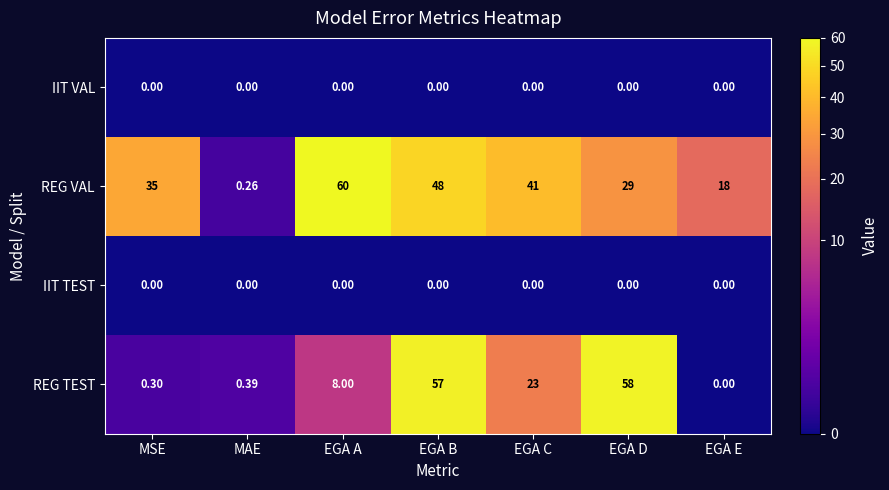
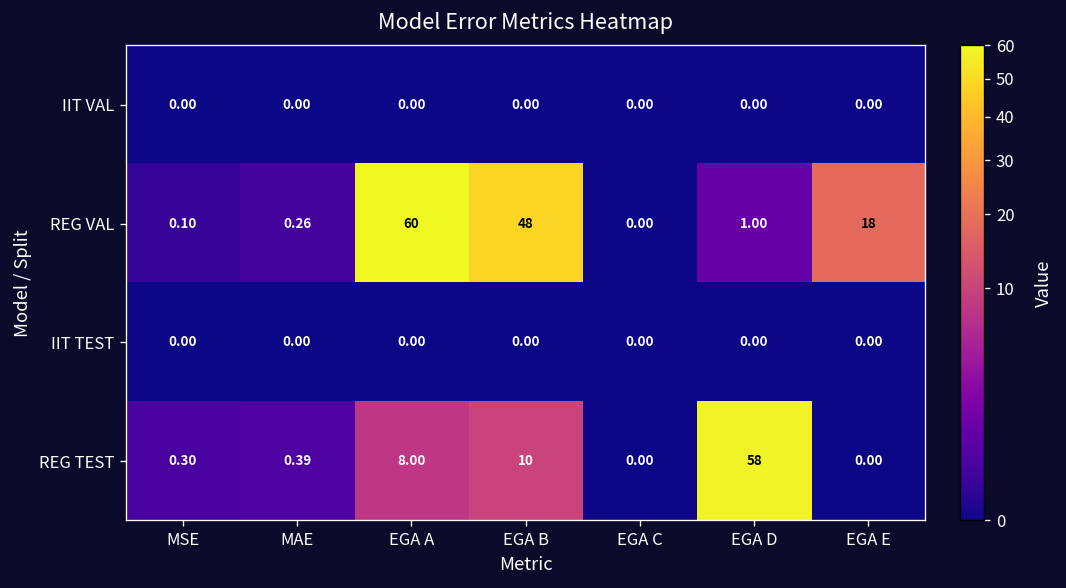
REG VAL, MSE: 35 -> 0.10
REG VAL, EGA C: 41 -> 0.00
REG VAL, EGA D: 29 -> 1.00
REG TEST, EGA B: 57 -> 10
REG TEST, EGA C: 23 -> 0.00
